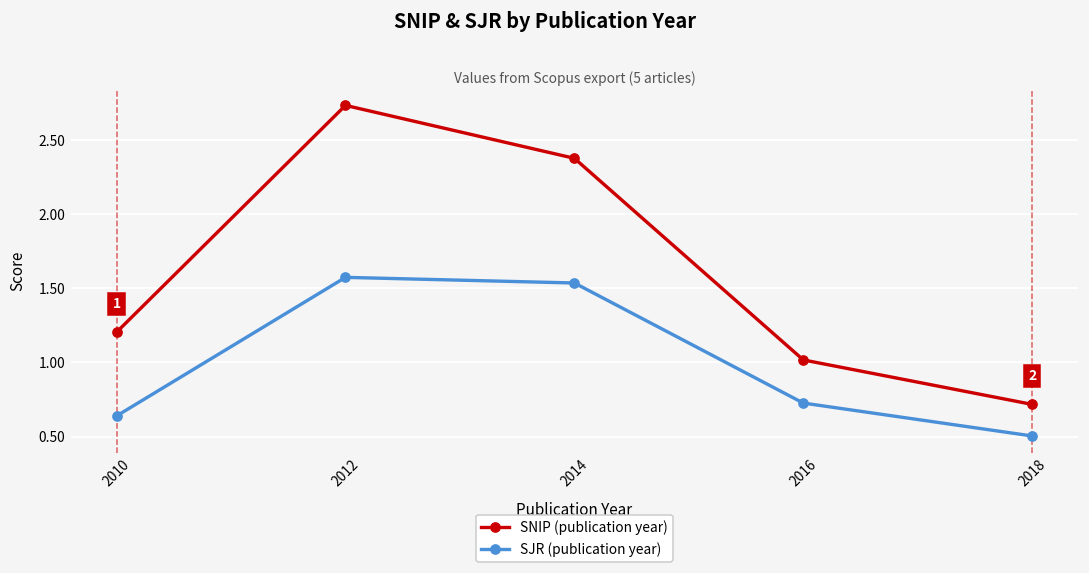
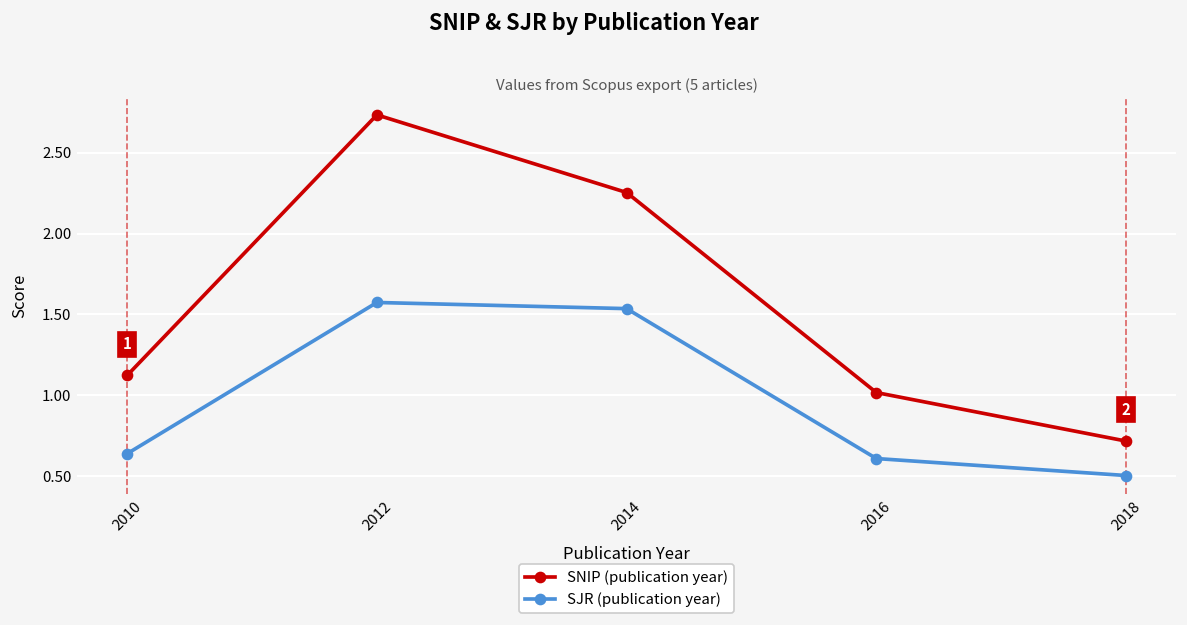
SNIP (publication year), 2010: 1.20 -> 1.12
SNIP (publication year), 2014: 2.38 -> 2.25
SJR (publication year), 2016: 0.73 -> 0.61
